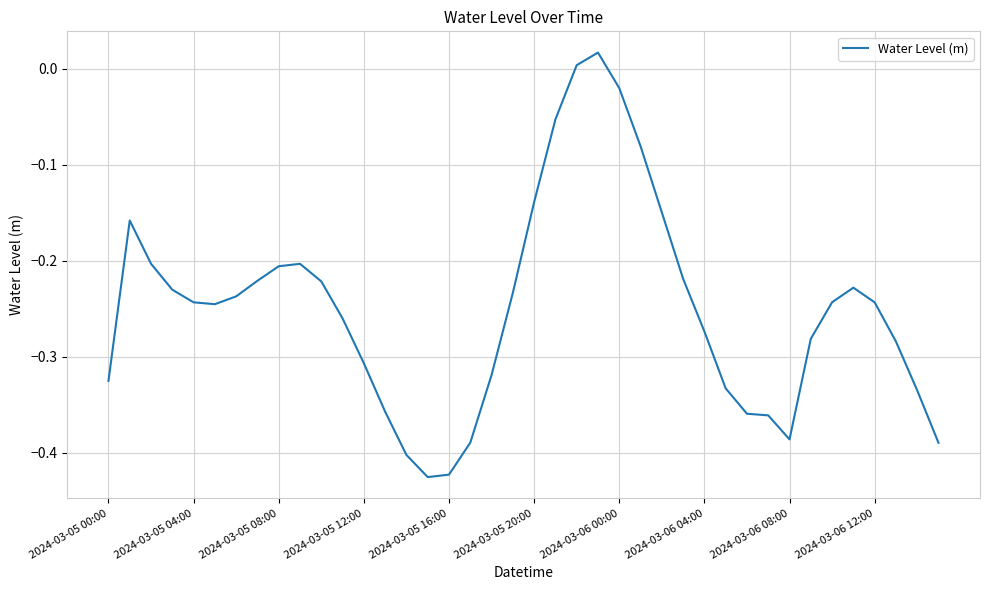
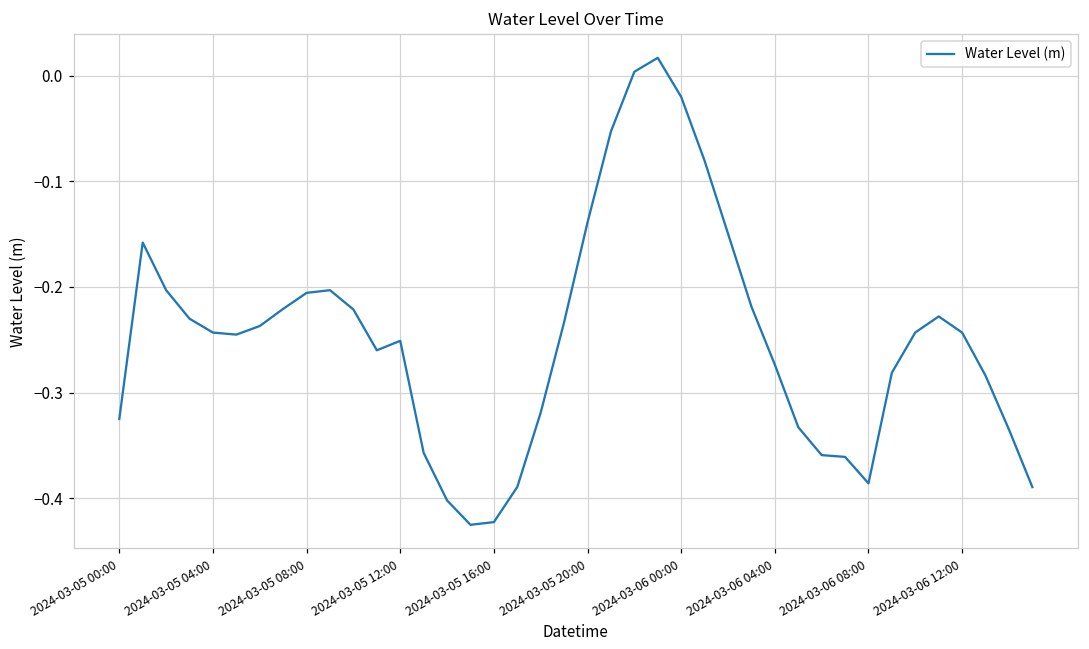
2024-03-05 12:00: -0.31 -> -0.25
